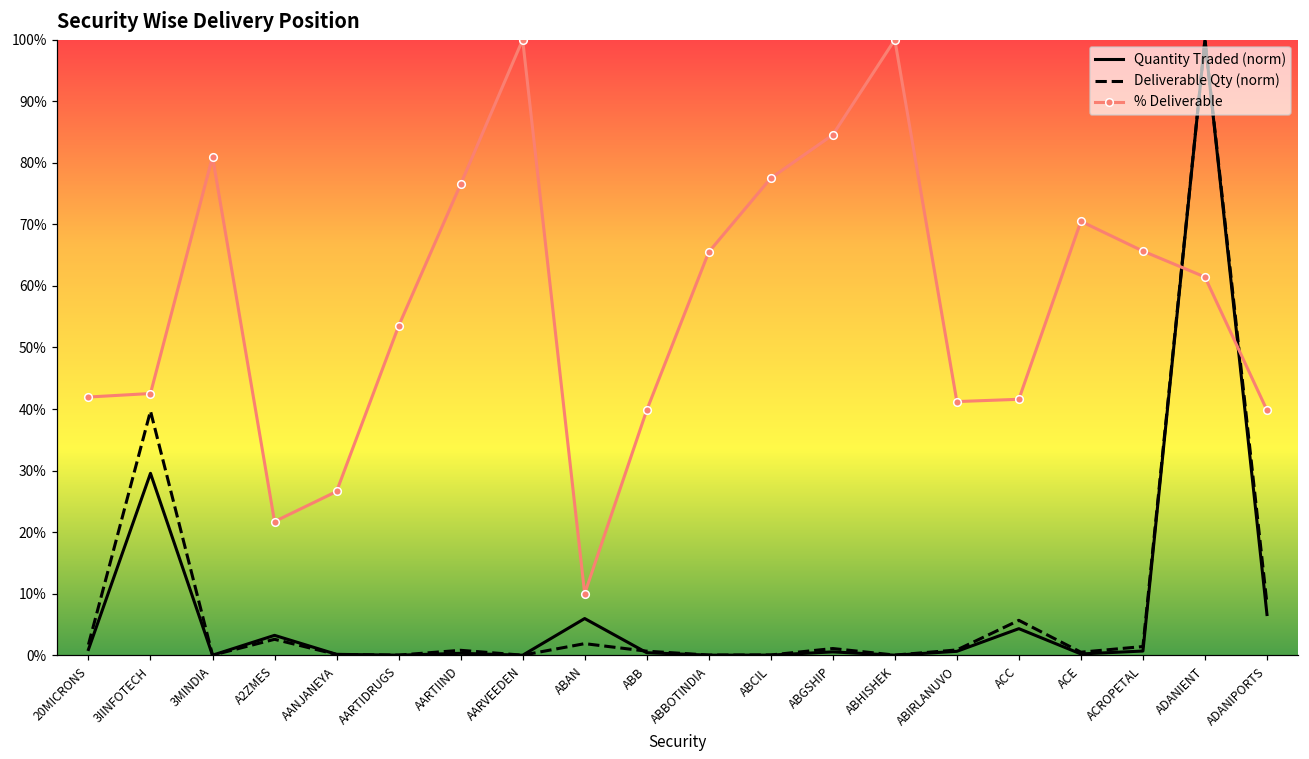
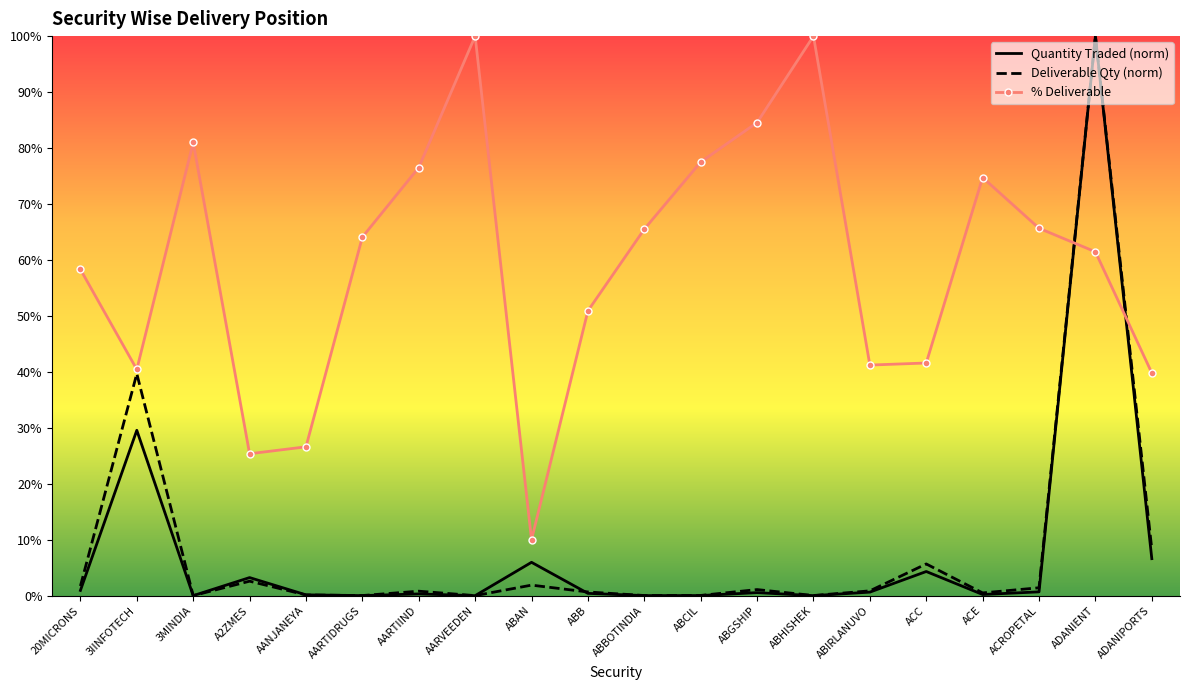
% Deliverable, 20MICRONS: 42% -> 58%
% Deliverable, 3IINFOTECH: 43% -> 40%
% Deliverable, A2ZMES: 22% -> 25%
% Deliverable, AARTIDRUGS: 53% -> 64%
% Deliverable, ABB: 40% -> 51%
% Deliverable, ACE: 71% -> 75%
